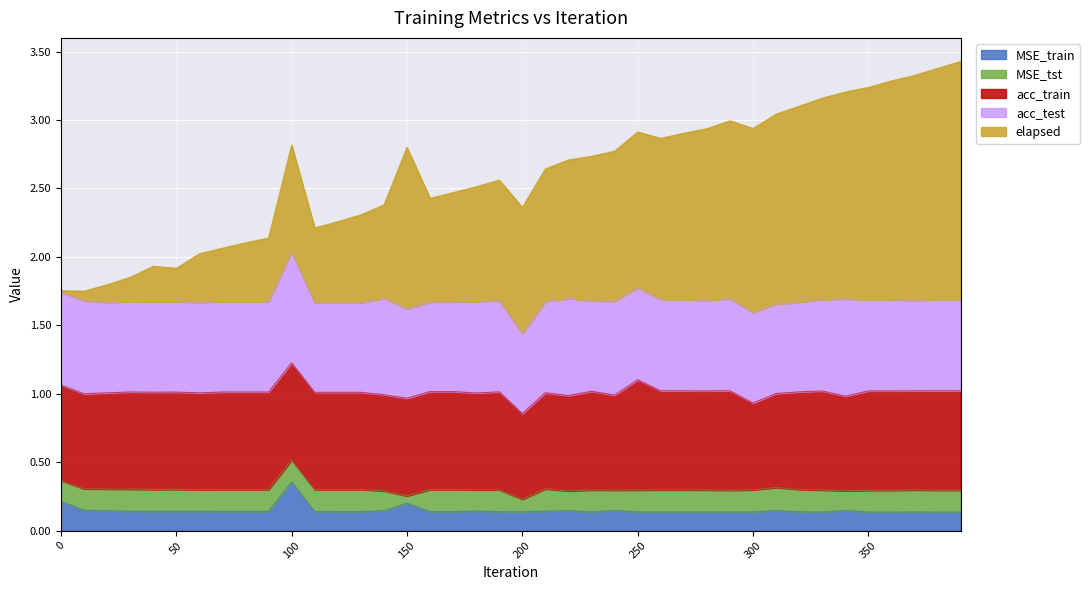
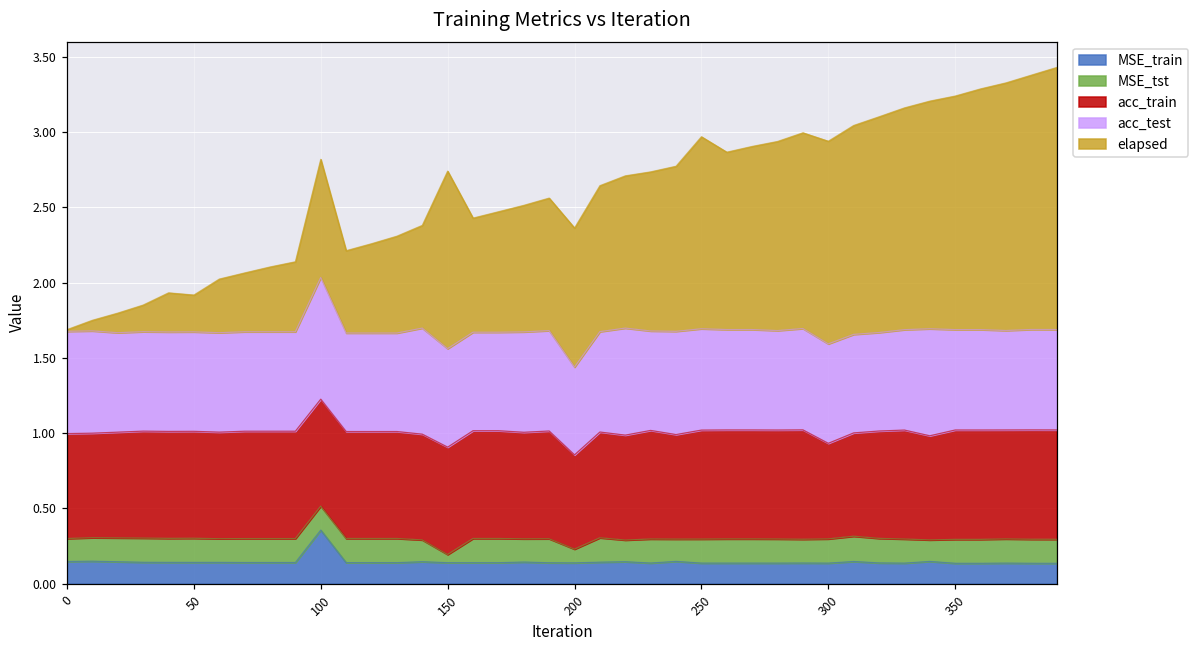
MSE_train, 0: 0.21 -> 0.15
MSE_train, 150: 0.20 -> 0.14
acc_train, 250: 0.81 -> 0.72
elapsed, 250: 1.14 -> 1.28
